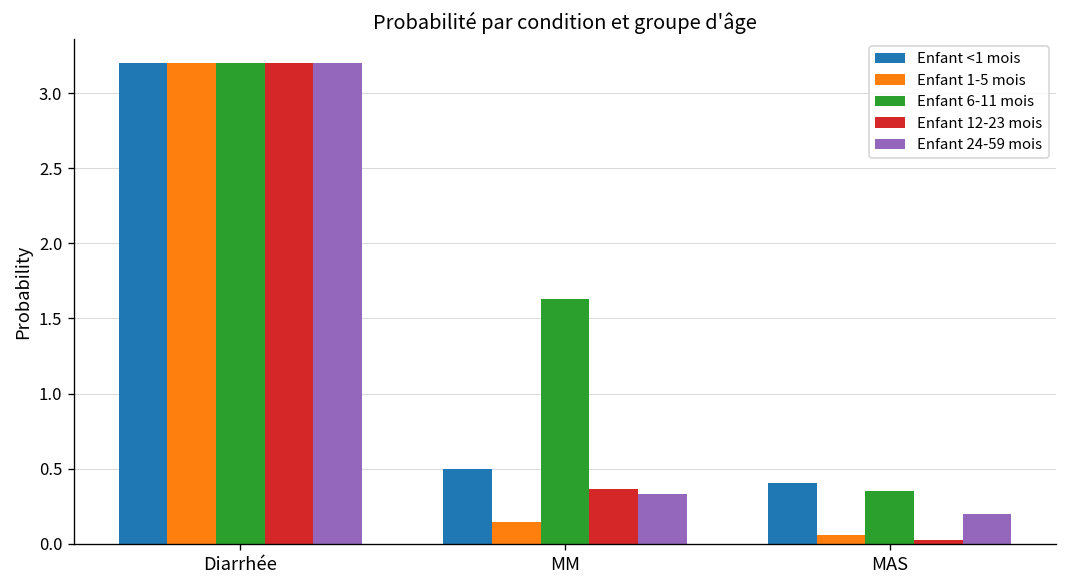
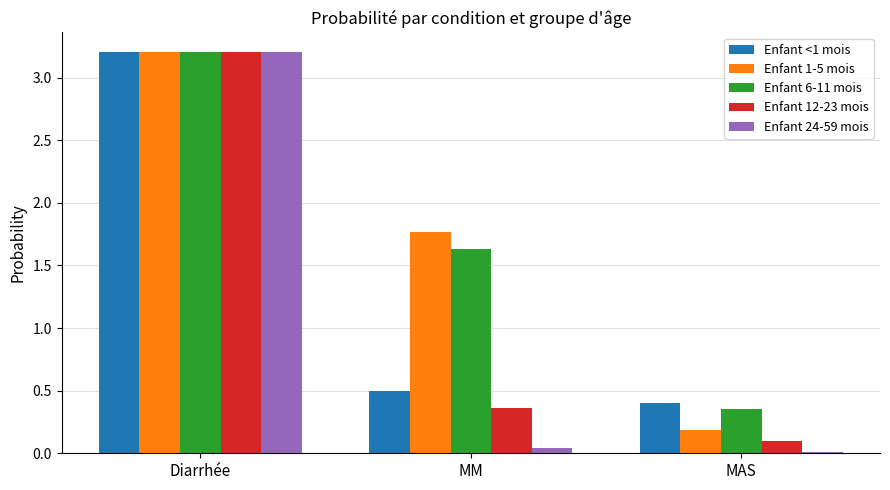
Enfant 1-5 mois, MM: 0.15 -> 1.77
Enfant 24-59 mois, MM: 0.33 -> 0.04
Enfant 1-5 mois, MAS: 0.06 -> 0.19
Enfant 12-23 mois, MAS: 0.03 -> 0.10
Enfant 24-59 mois, MAS: 0.20 -> 0.01
